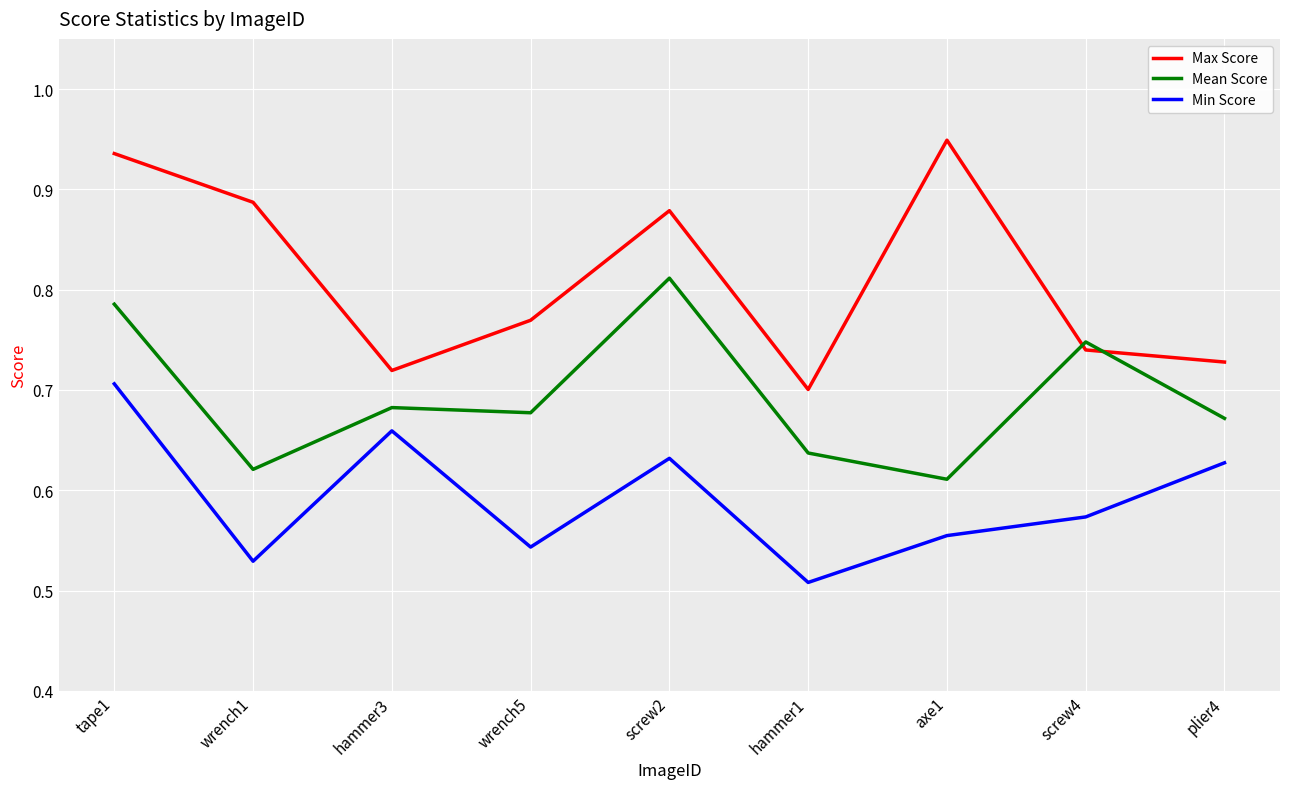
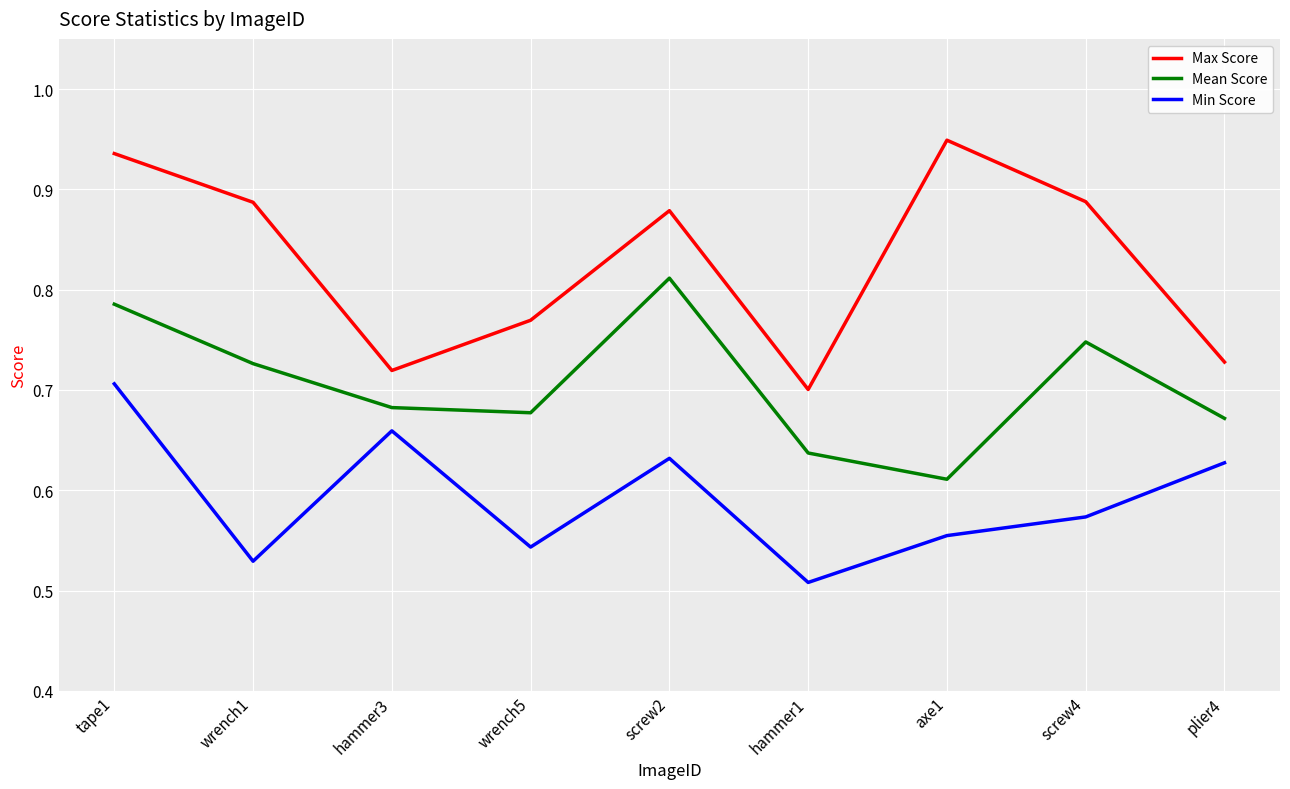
Mean Score, wrench1: 0.621 -> 0.726
Max Score, screw4: 0.740 -> 0.888
